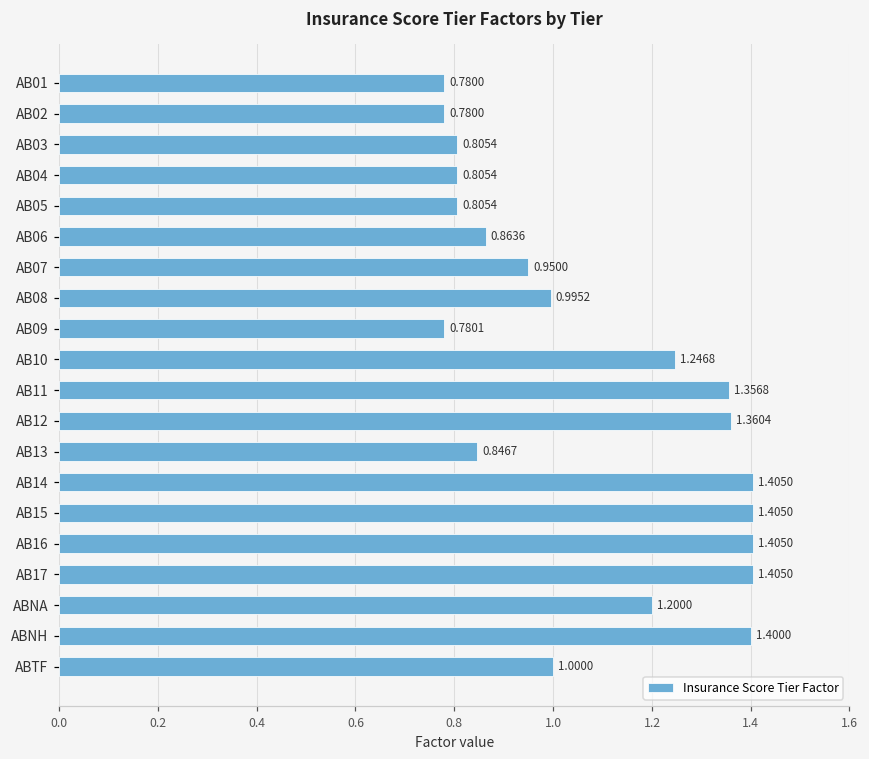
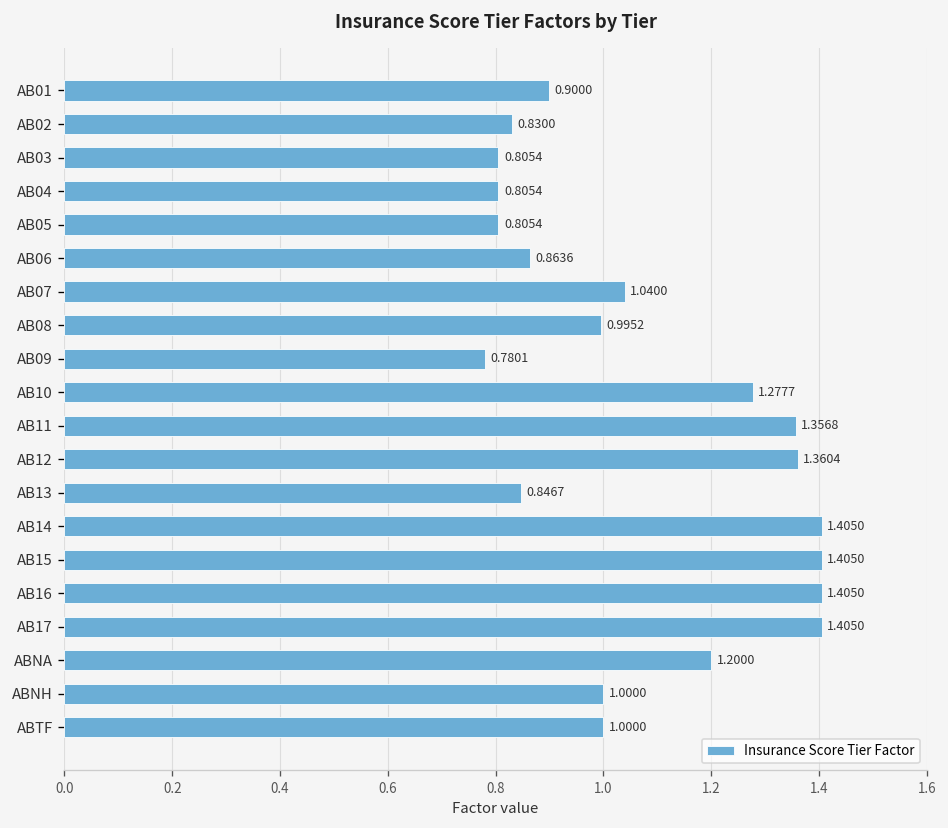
AB01: 0.7800 -> 0.9000
AB02: 0.7800 -> 0.8300
AB07: 0.9500 -> 1.0400
AB10: 1.2468 -> 1.2777
ABNH: 1.4000 -> 1.0000
